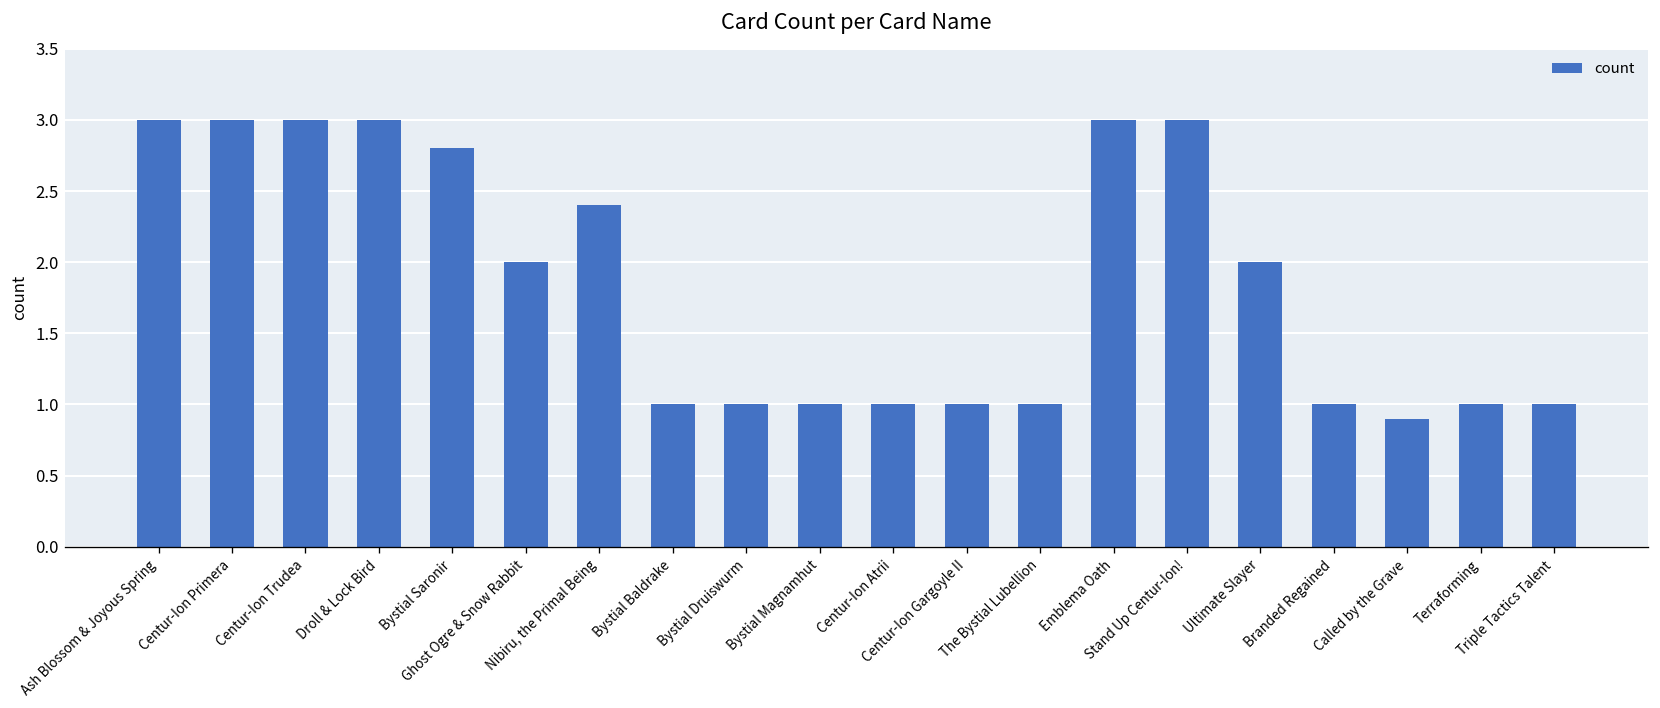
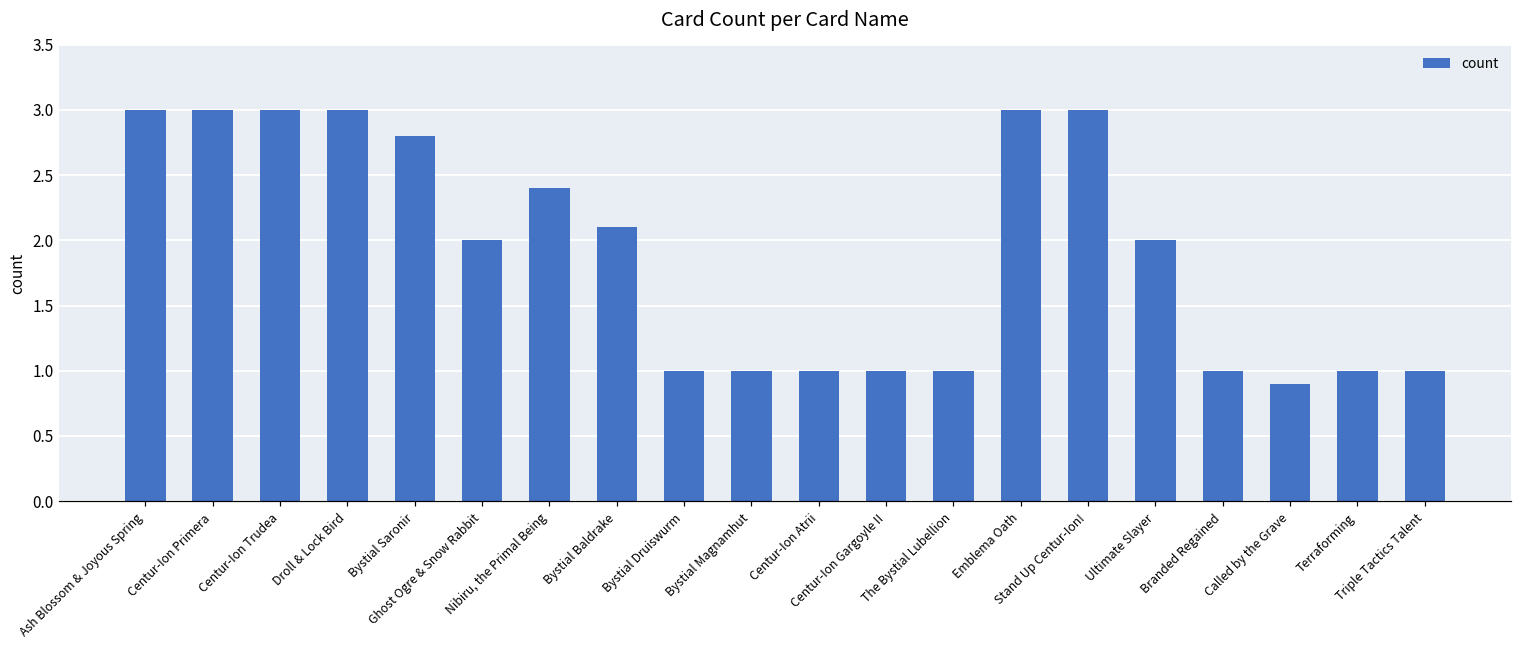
Bystial Baldrake: 1.0 -> 2.1
